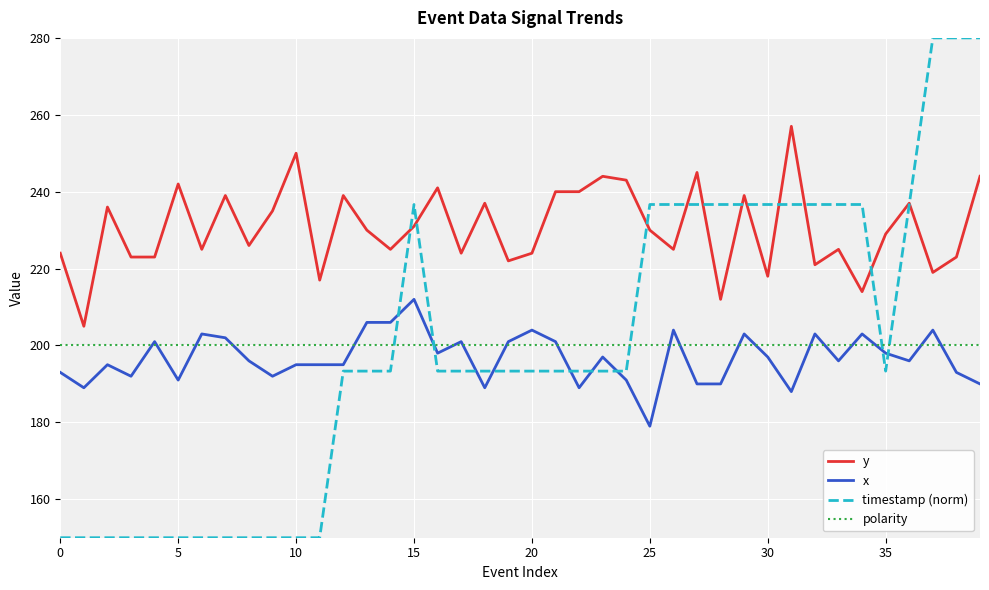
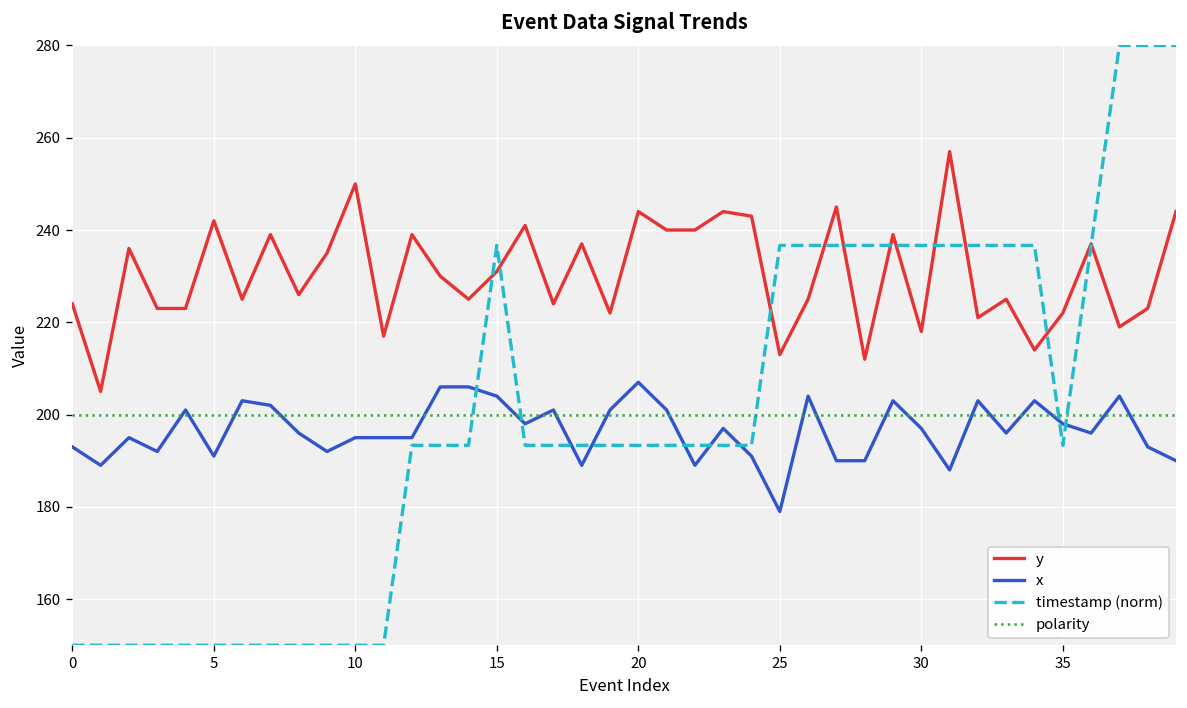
x, 15: 212 -> 204
y, 20: 224 -> 244
x, 20: 204 -> 207
y, 25: 230 -> 213
y, 35: 229 -> 222
